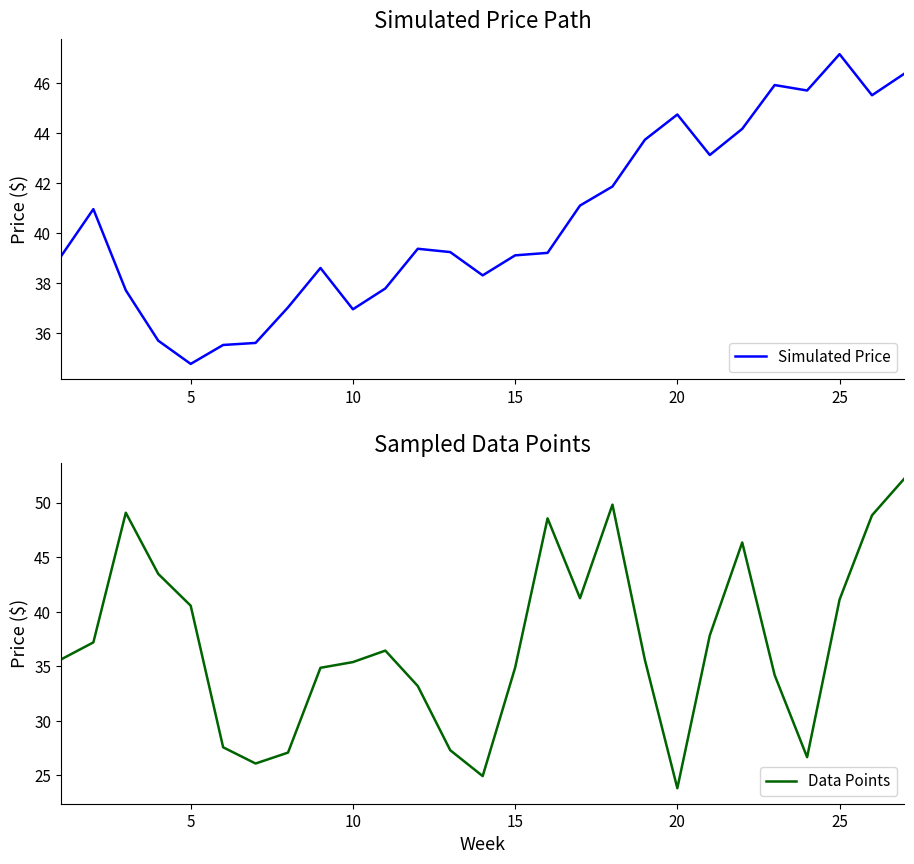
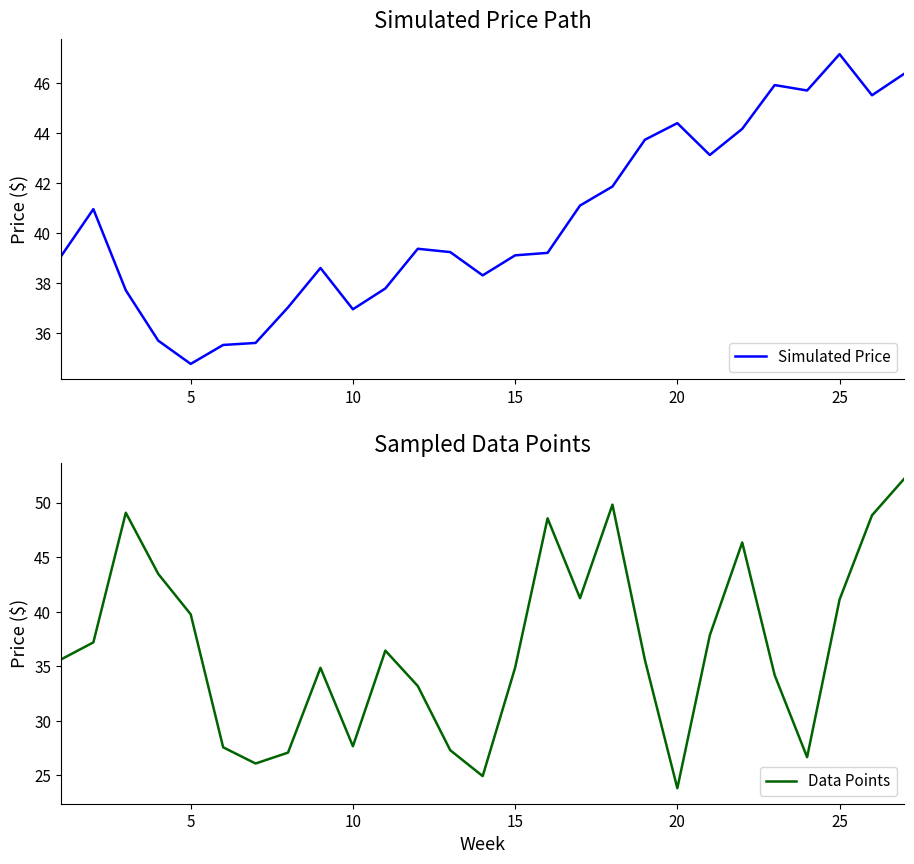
Simulated Price Path, 20: 44.8 -> 44.4
Sampled Data Points, 5: 40.5 -> 39.8
Sampled Data Points, 10: 35.4 -> 27.7
